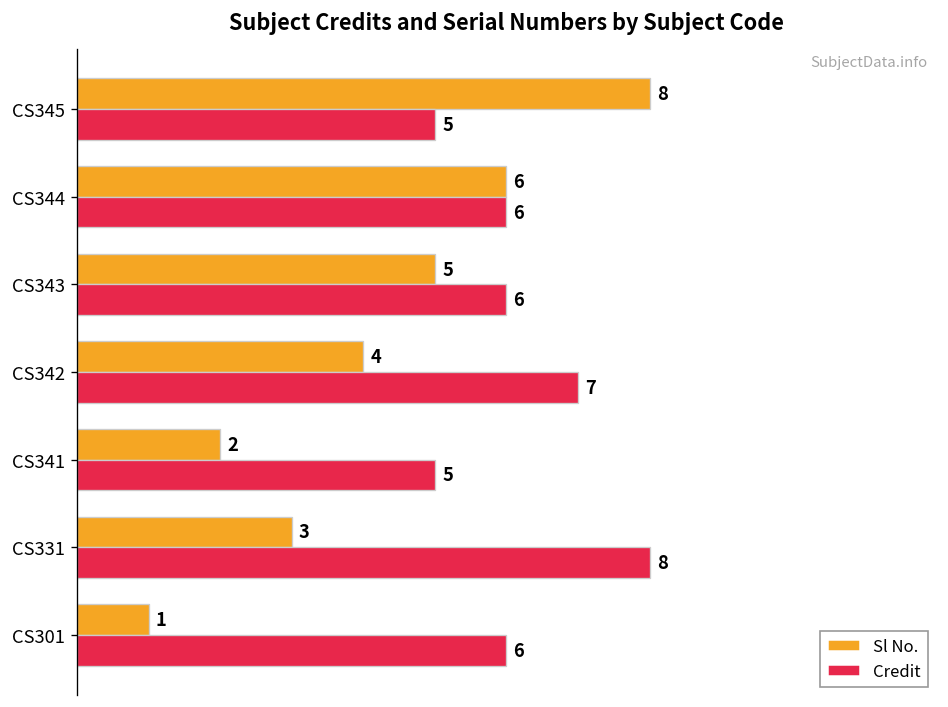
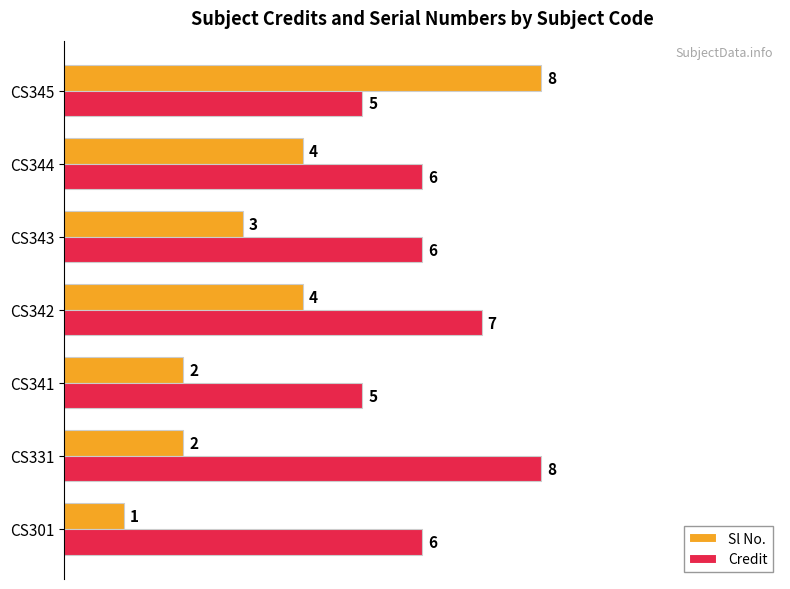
Sl No., CS344: 6 -> 4
Sl No., CS343: 5 -> 3
Sl No., CS331: 3 -> 2
